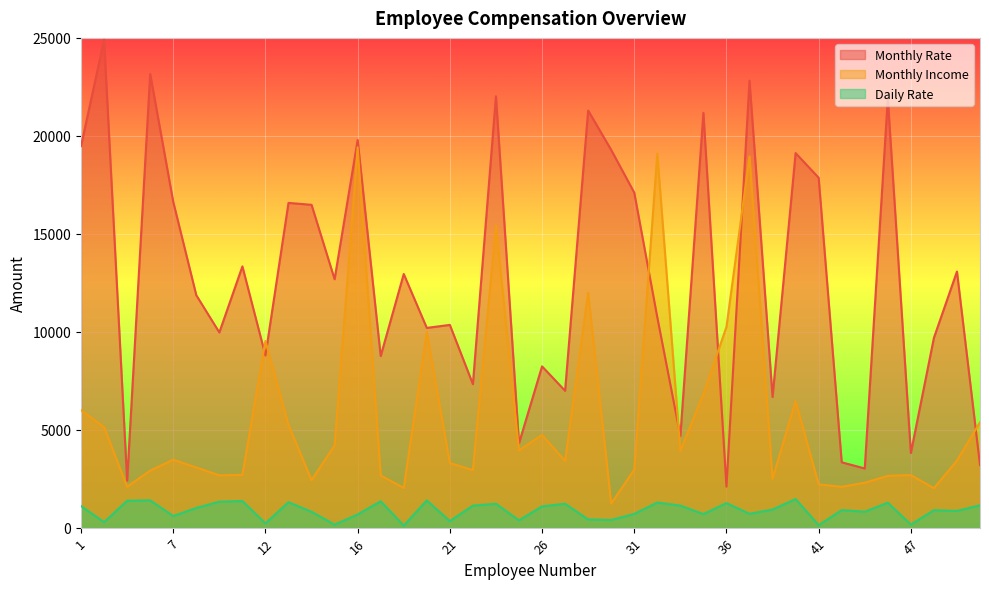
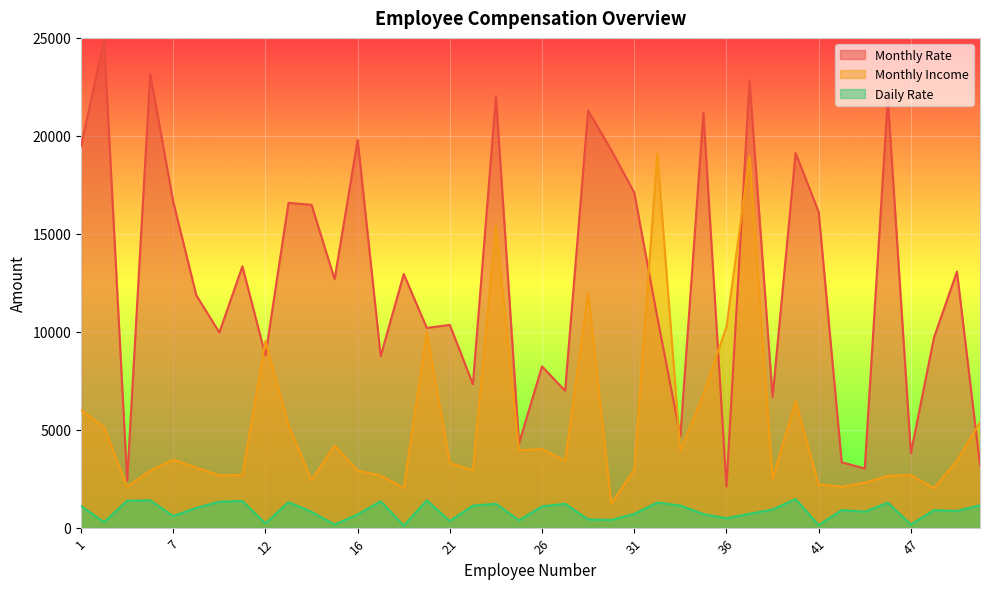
Monthly Income, 16: 19400 -> 2900
Monthly Income, 26: 4700 -> 4000
Daily Rate, 36: 1300 -> 500
Monthly Rate, 41: 17900 -> 16100
